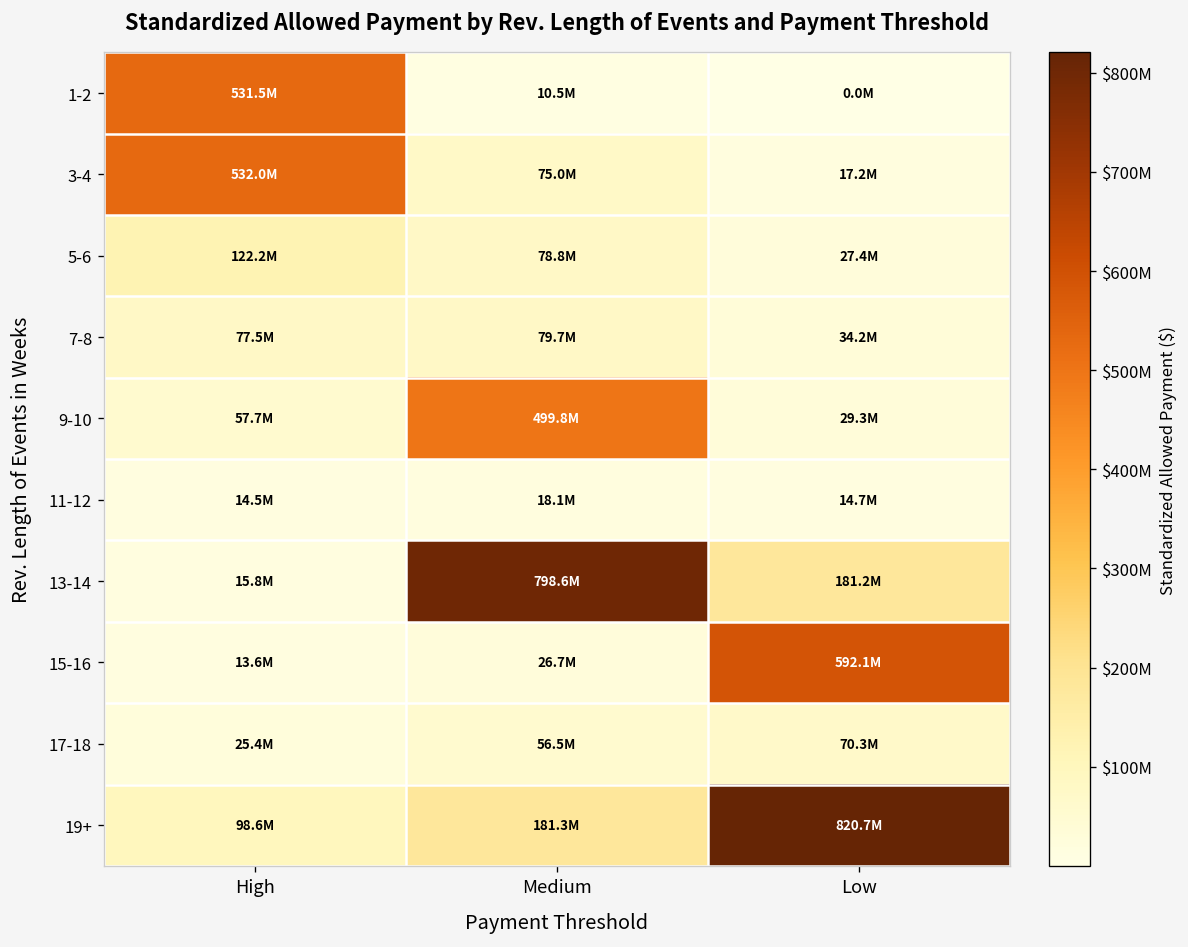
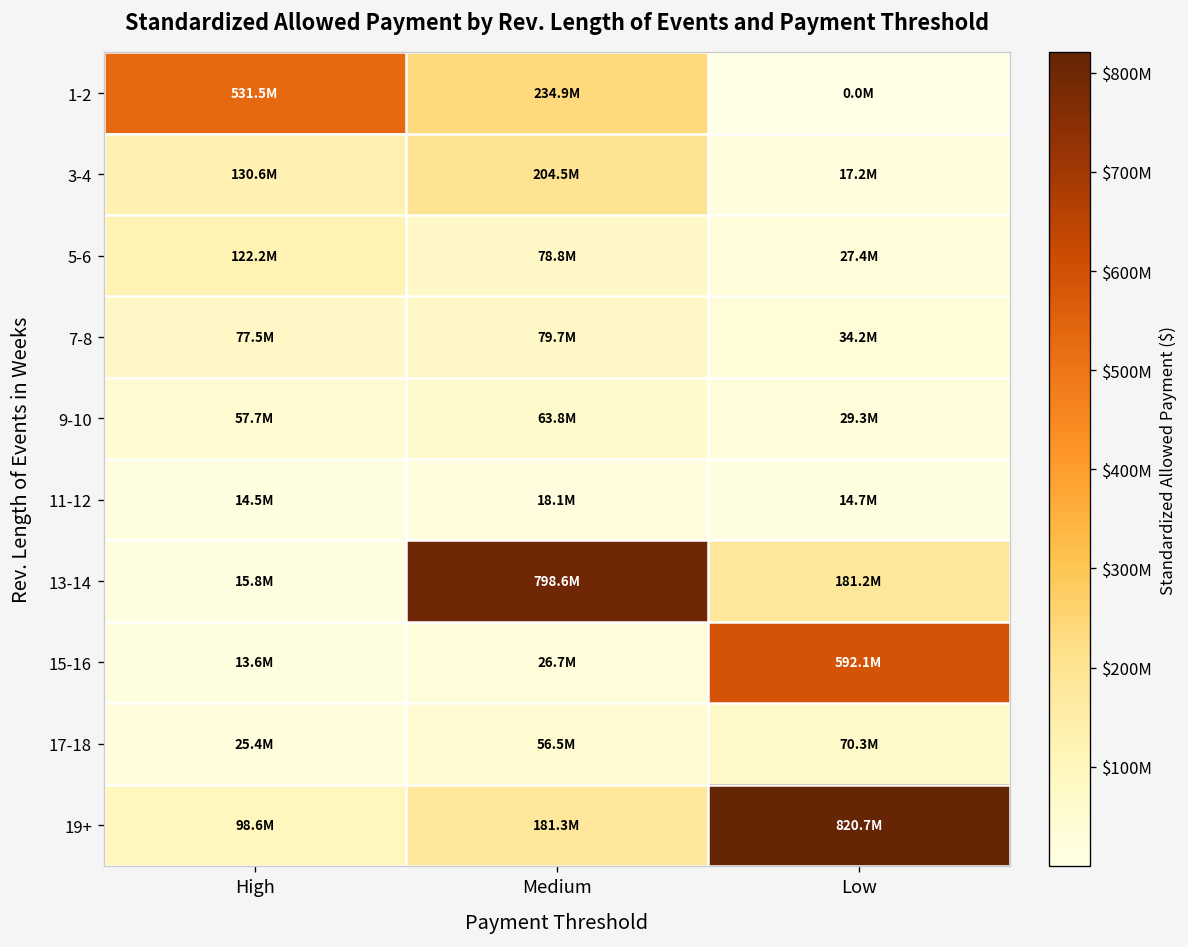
1-2, Medium: 10.5M -> 234.9M
3-4, High: 532.0M -> 130.6M
3-4, Medium: 75.0M -> 204.5M
9-10, Medium: 499.8M -> 63.8M
